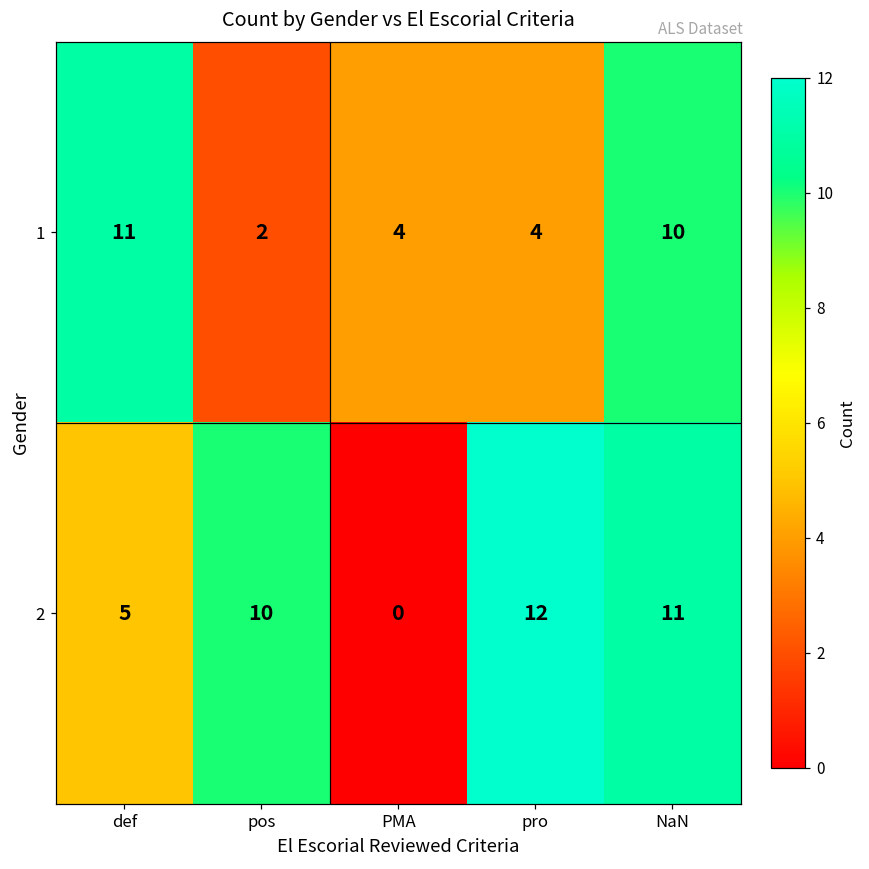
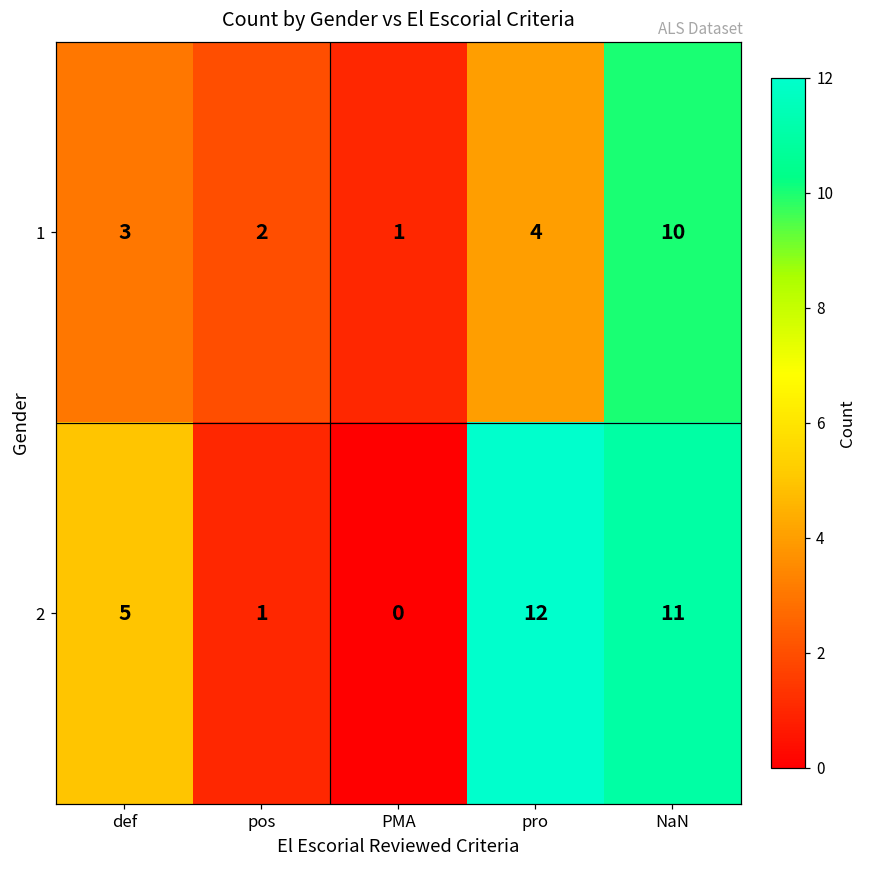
1, def: 11 -> 3
1, PMA: 4 -> 1
2, pos: 10 -> 1
